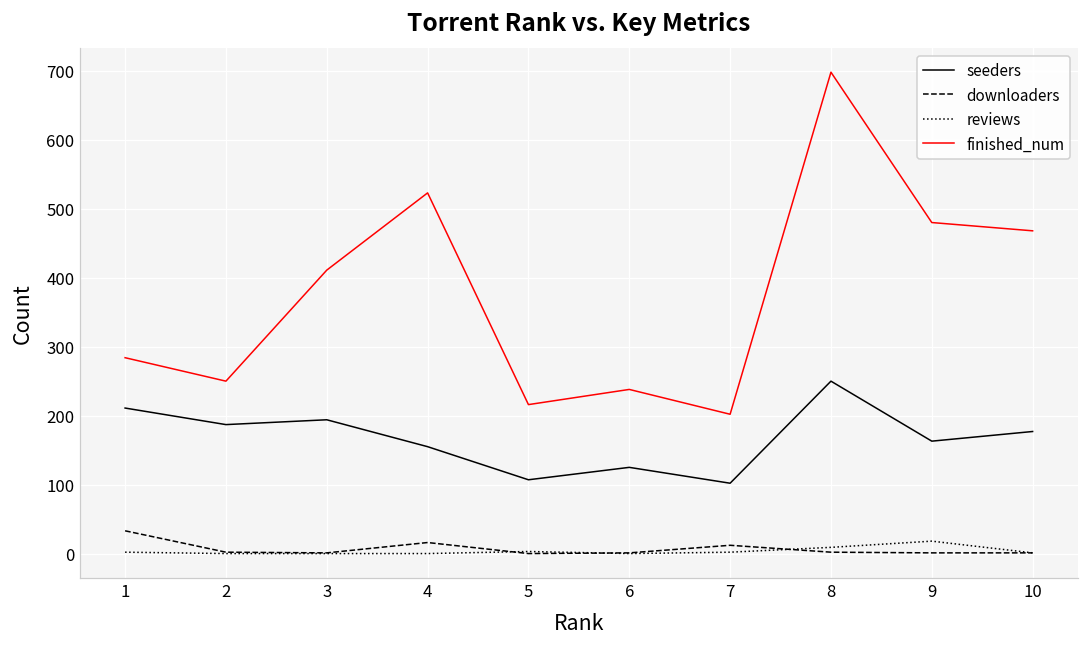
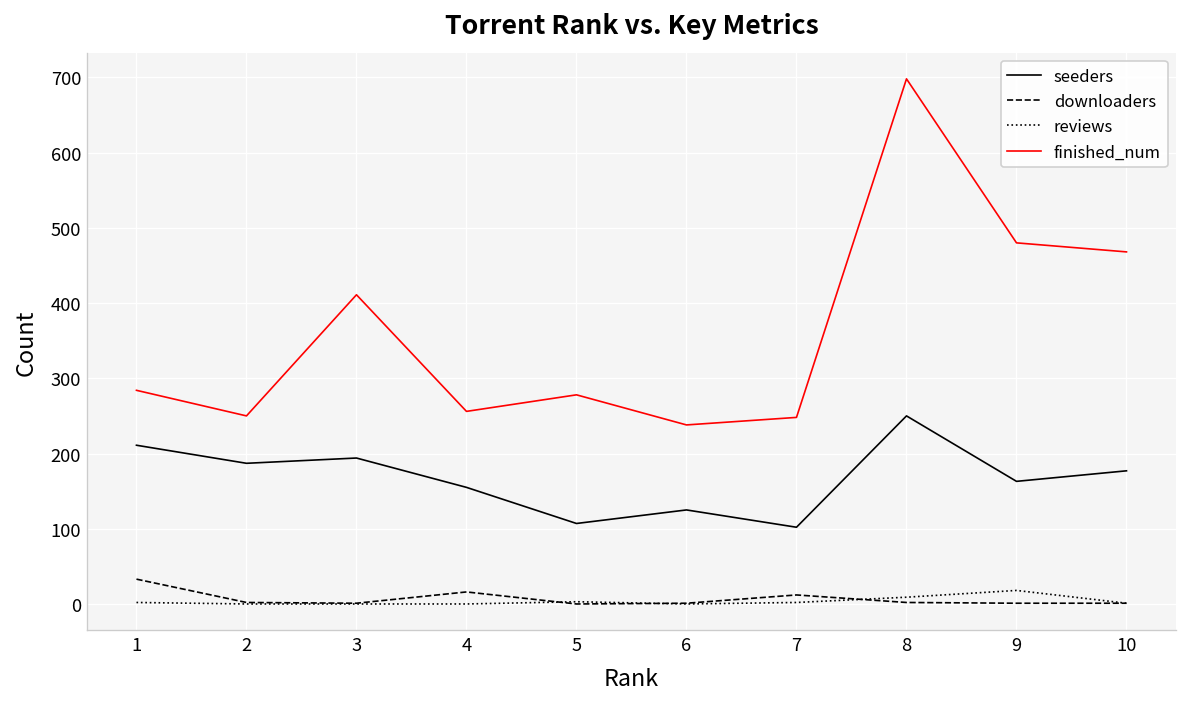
finished_num, 4: 520 -> 260
finished_num, 5: 220 -> 280
finished_num, 7: 200 -> 250
